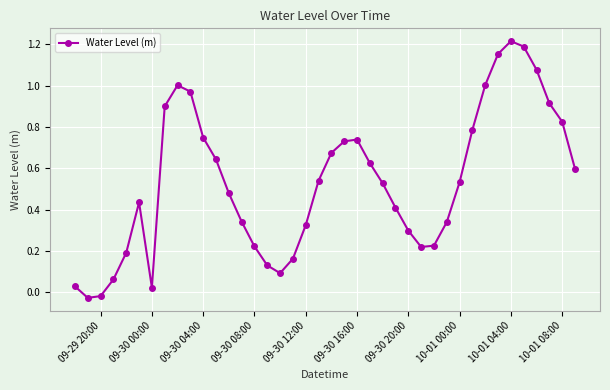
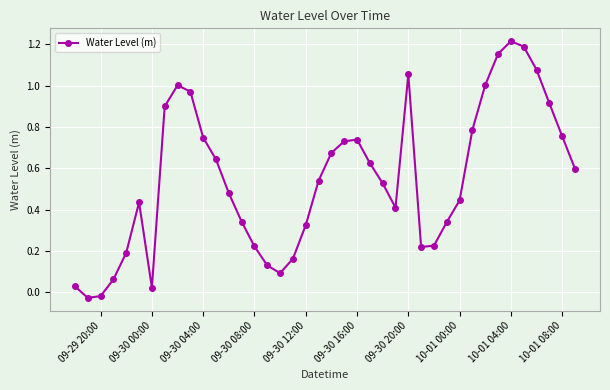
09-30 20:00: 0.30 -> 1.05
10-01 00:00: 0.53 -> 0.45
10-01 08:00: 0.83 -> 0.76
